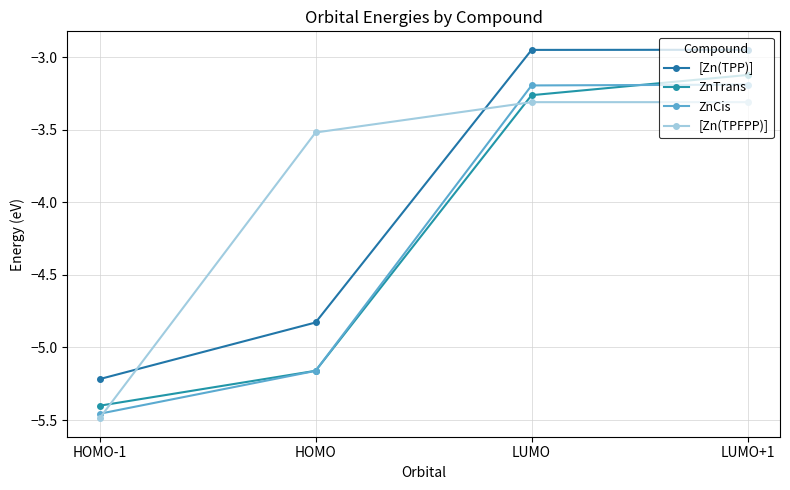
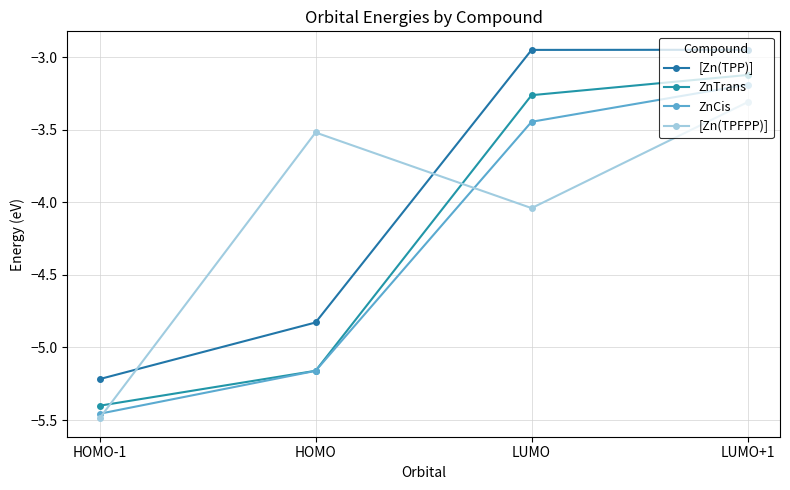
ZnCis, LUMO: -3.19 -> -3.45
[Zn(TPFPP)], LUMO: -3.31 -> -4.04
